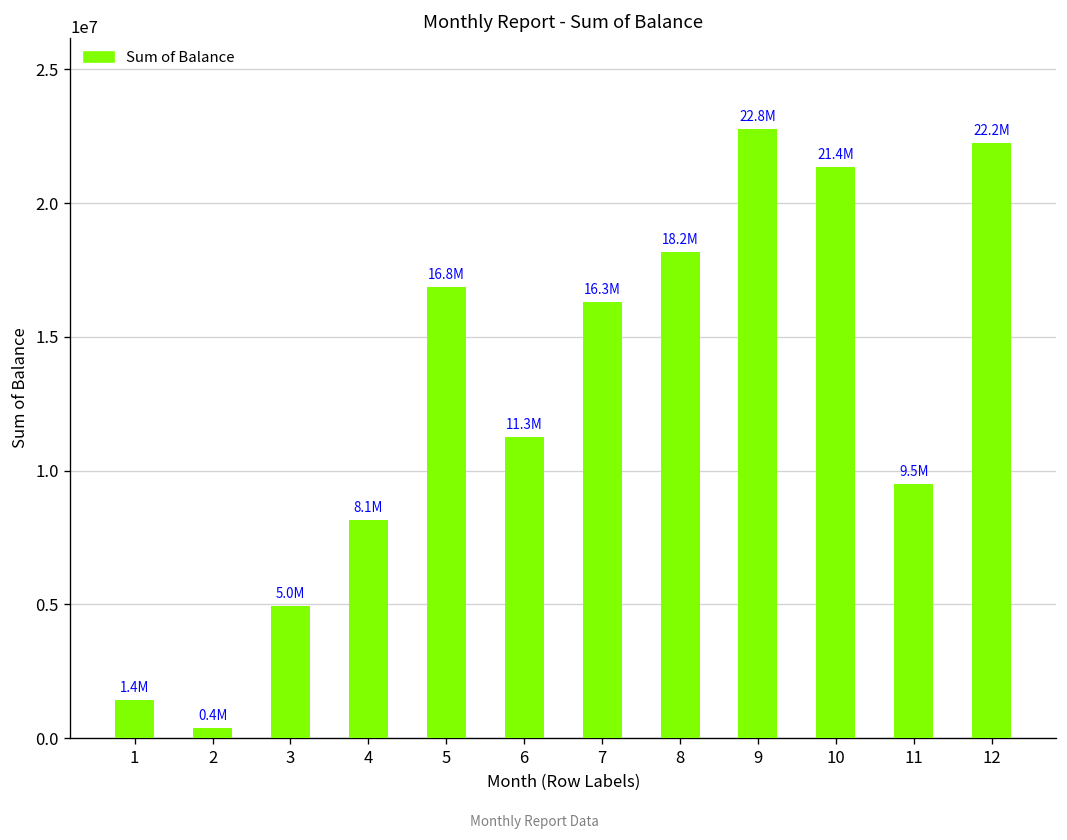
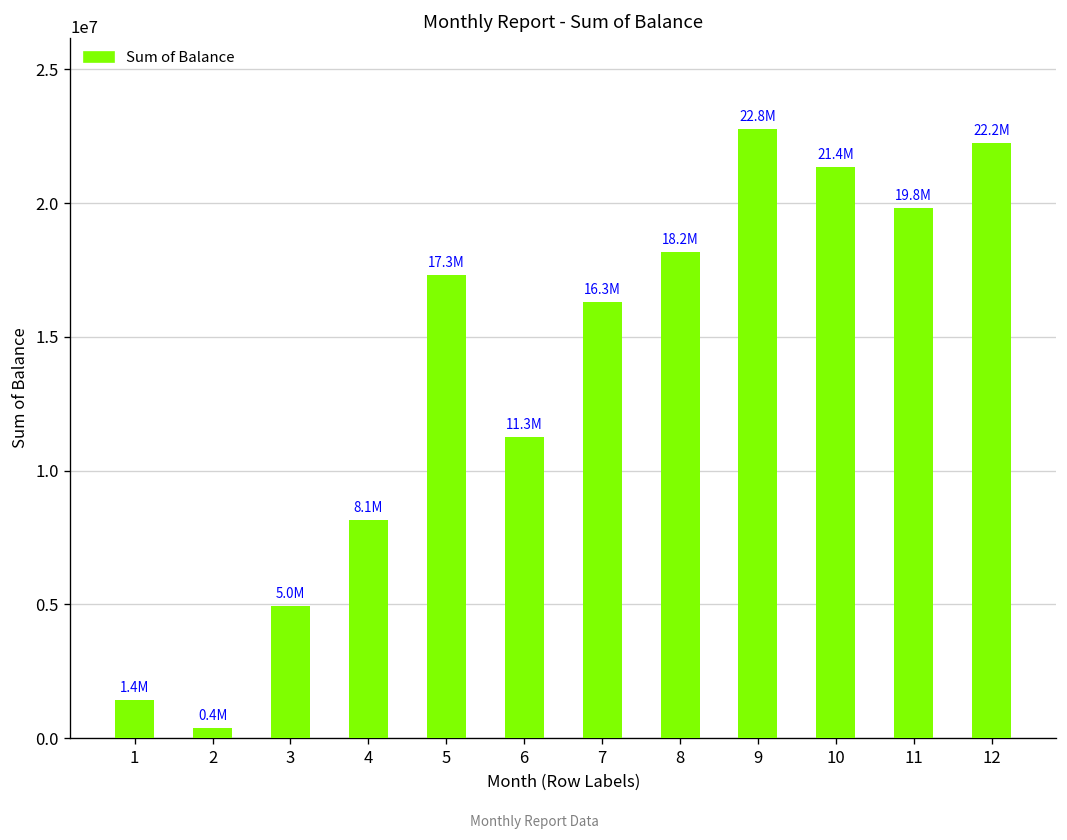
5: 16.8M -> 17.3M
11: 9.5M -> 19.8M
